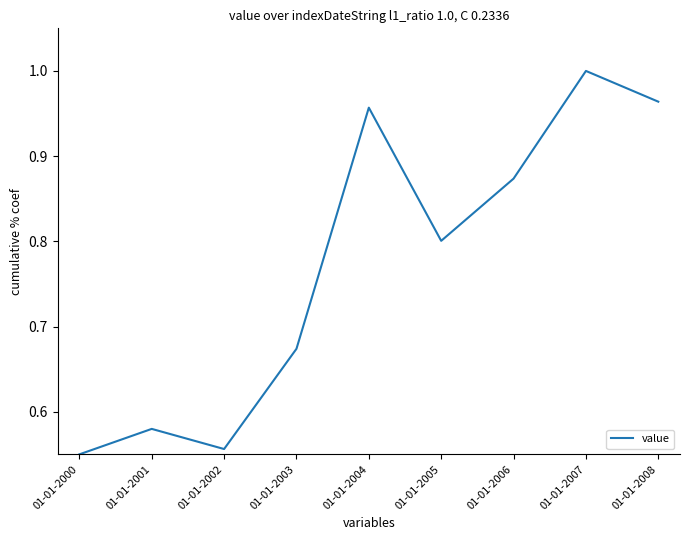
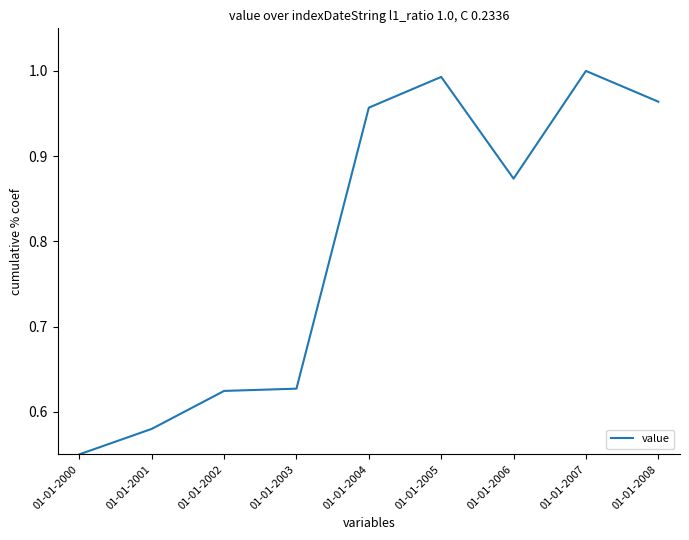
01-01-2002: 0.56 -> 0.62
01-01-2003: 0.67 -> 0.63
01-01-2005: 0.80 -> 0.99
